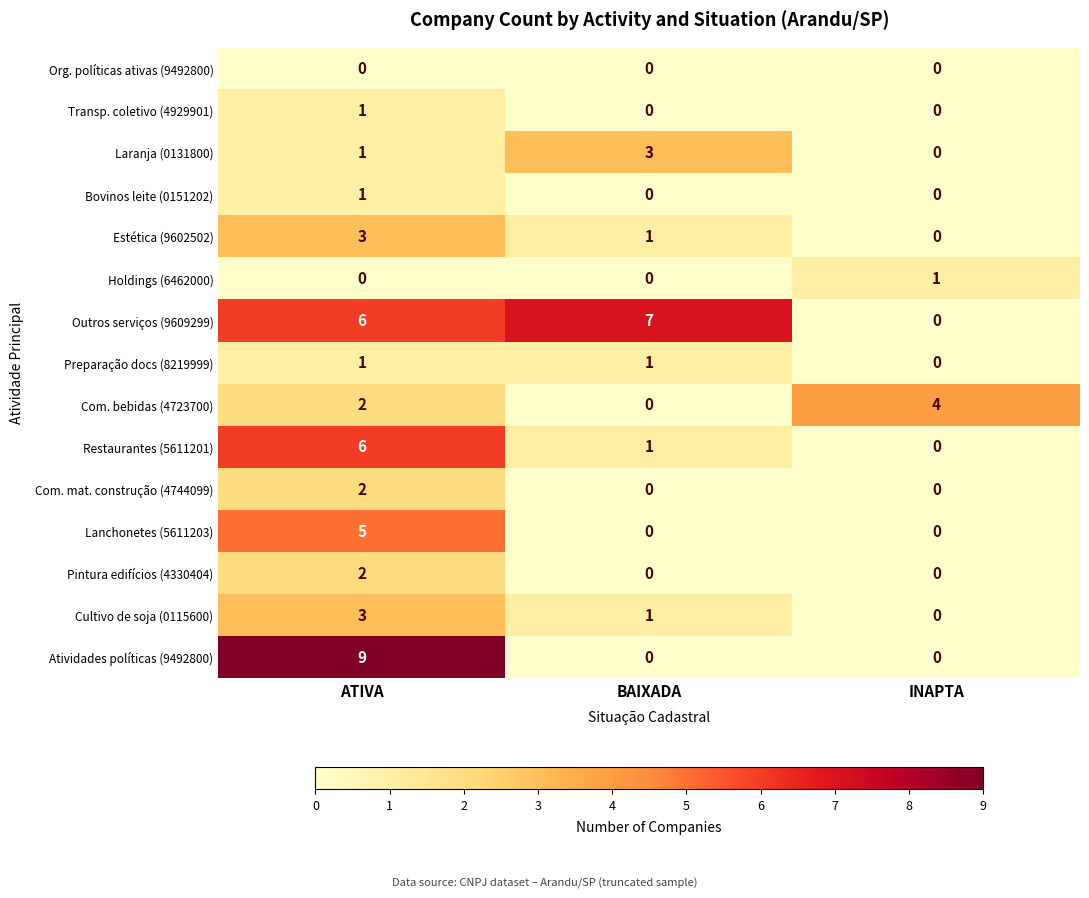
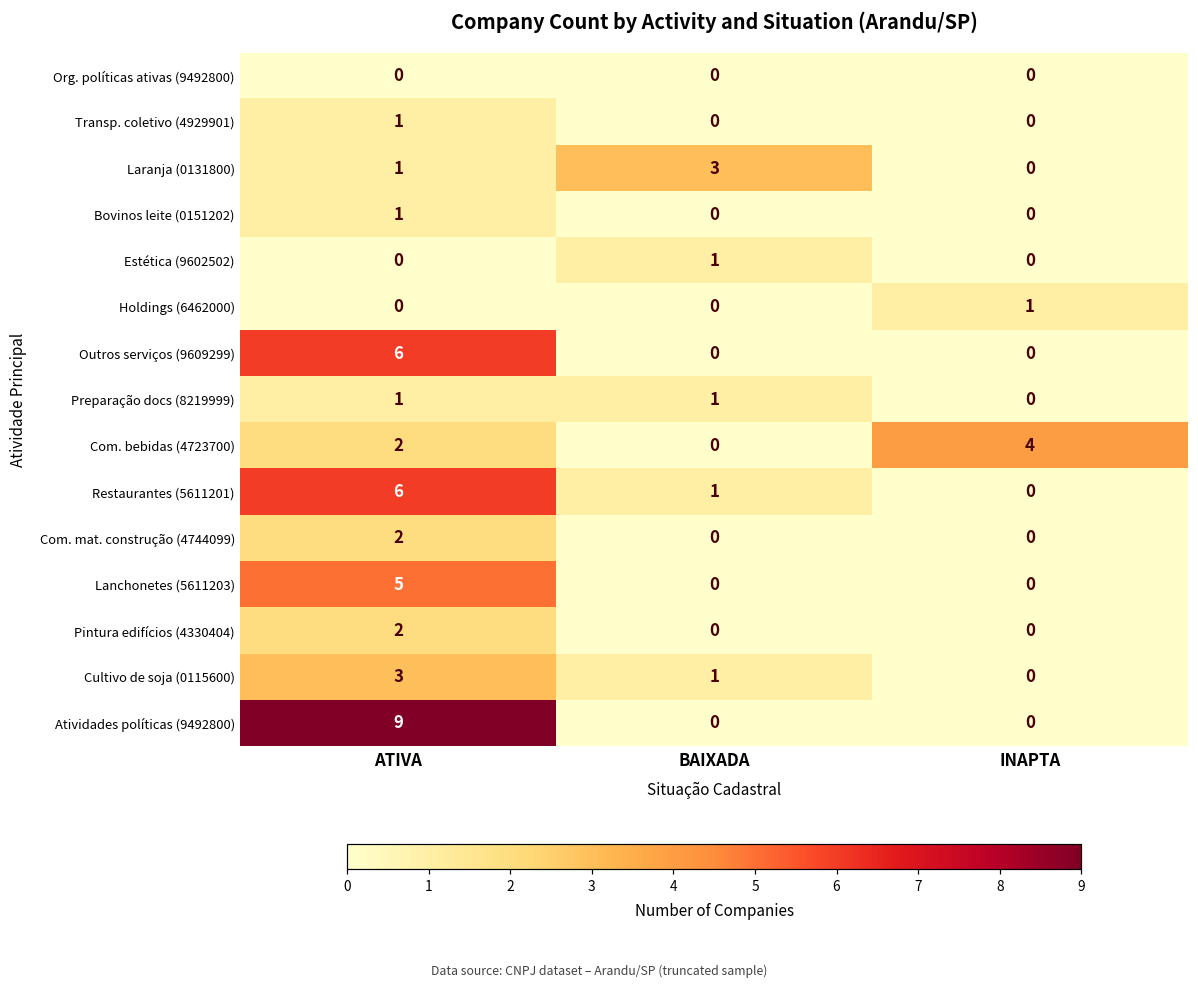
Estética (9602502), ATIVA: 3 -> 0
Outros serviços (9609299), BAIXADA: 7 -> 0
